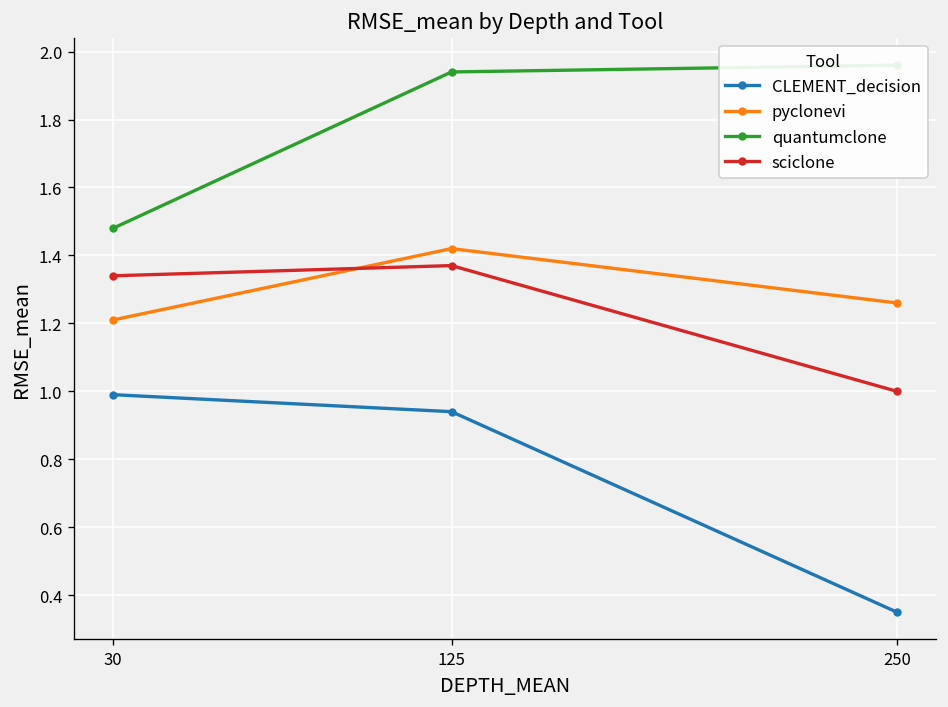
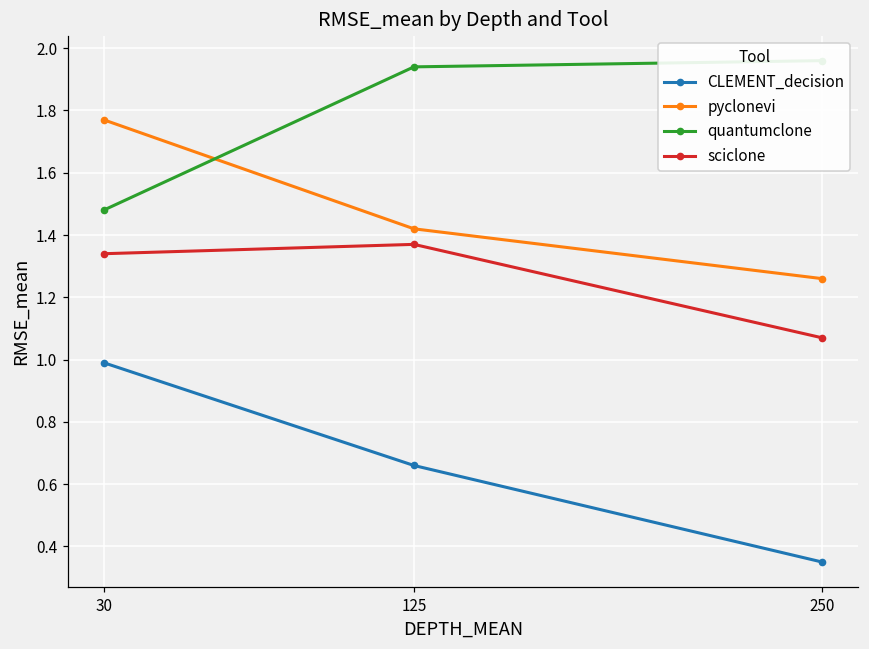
pyclonevi, 30: 1.21 -> 1.77
CLEMENT_decision, 125: 0.94 -> 0.66
sciclone, 250: 1.00 -> 1.07
